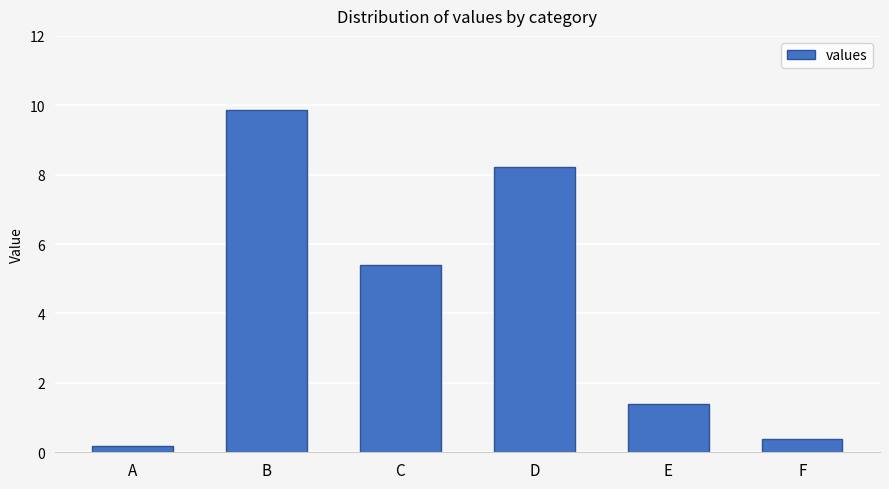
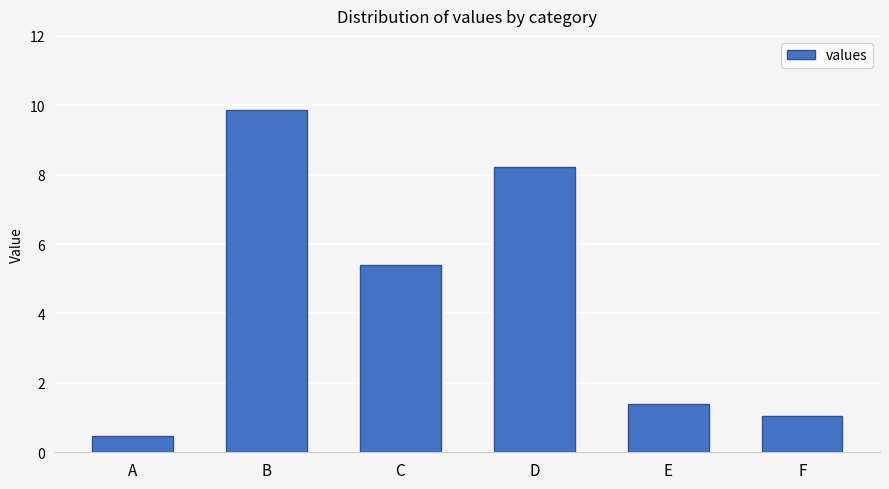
A: 0.2 -> 0.5
F: 0.4 -> 1.0
